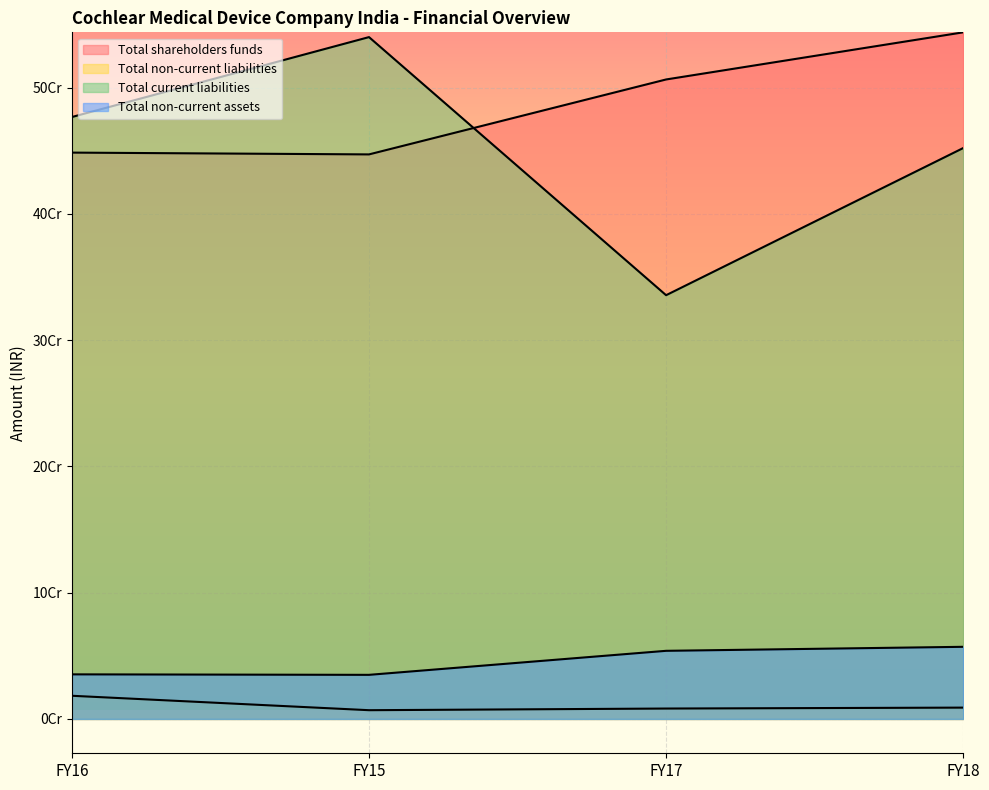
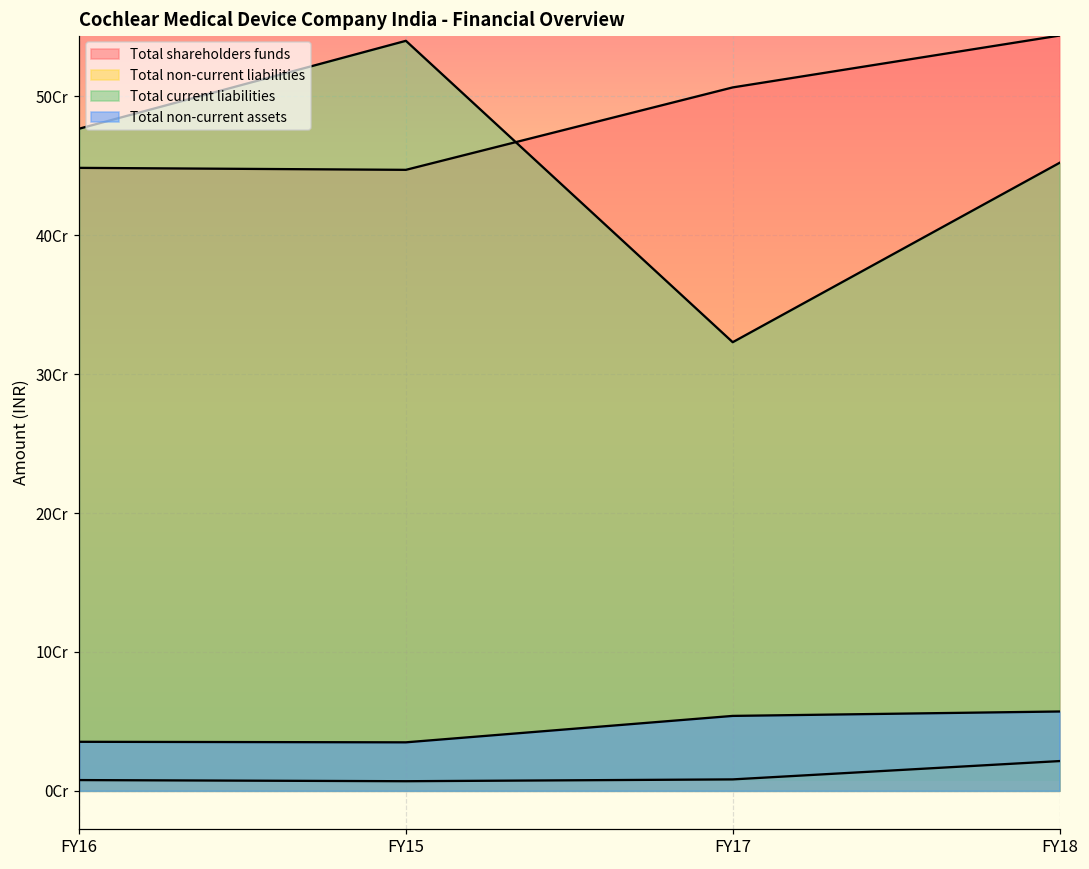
Total non-current liabilities, FY16: 1.8Cr -> 0.8Cr
Total current liabilities, FY17: 33.6Cr -> 32.3Cr
Total non-current liabilities, FY18: 0.9Cr -> 2.1Cr
